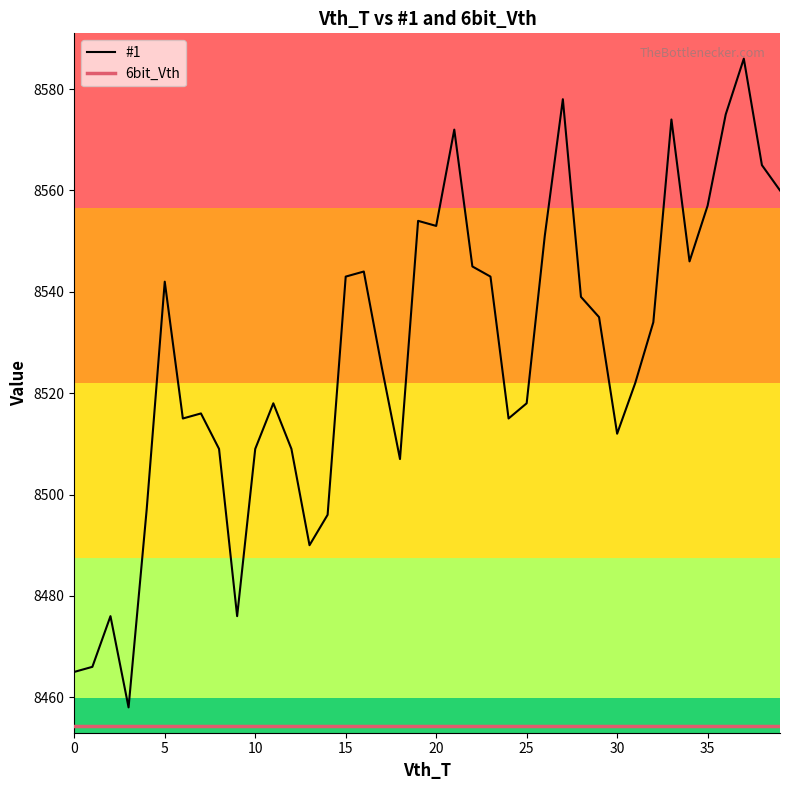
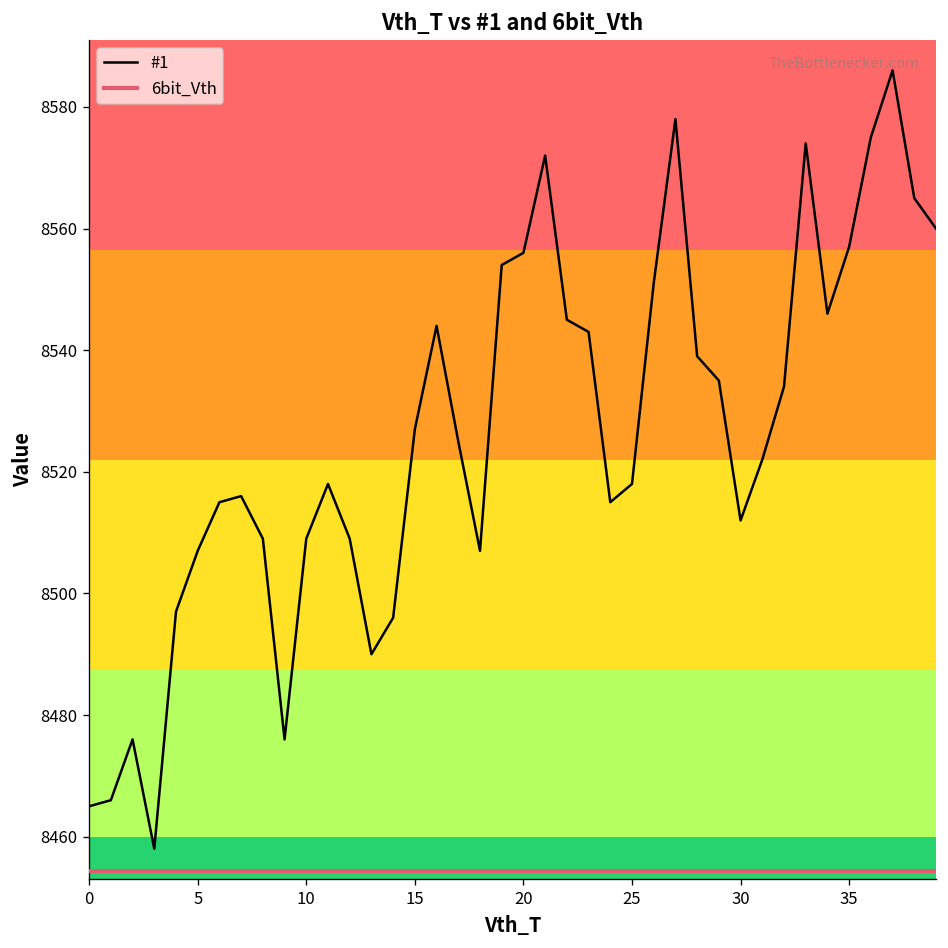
#1, 5: 8542 -> 8507
#1, 15: 8543 -> 8527
#1, 20: 8553 -> 8556
